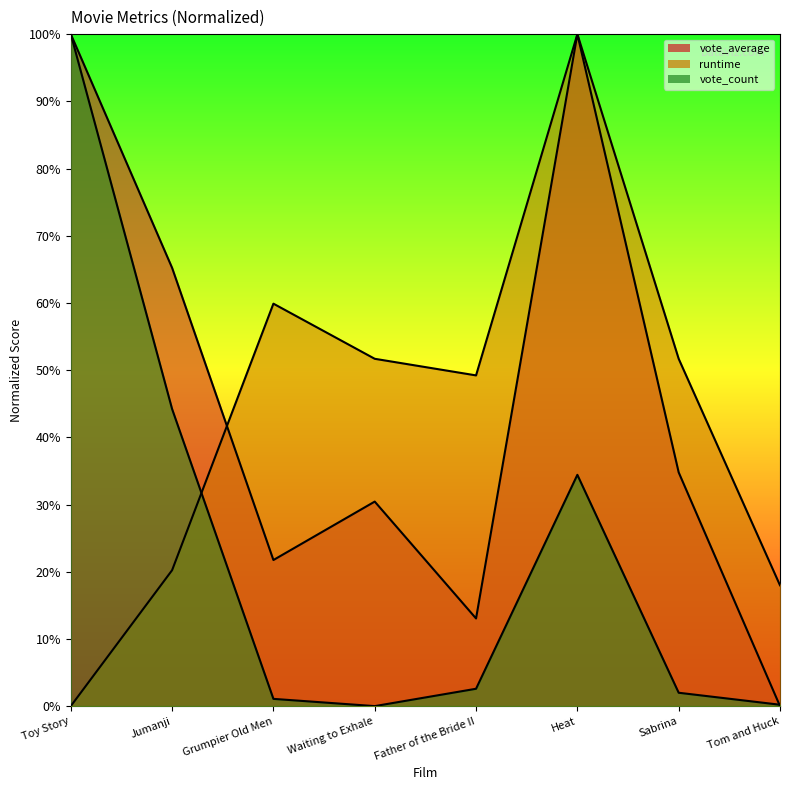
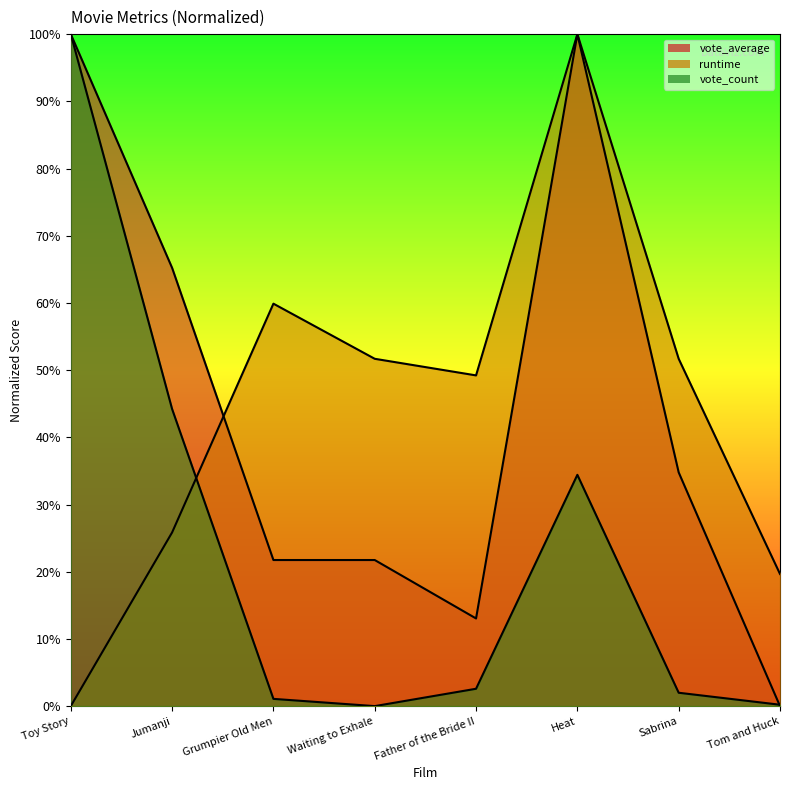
runtime, Jumanji: 20% -> 26%
vote_average, Waiting to Exhale: 30% -> 22%
runtime, Tom and Huck: 18% -> 20%
